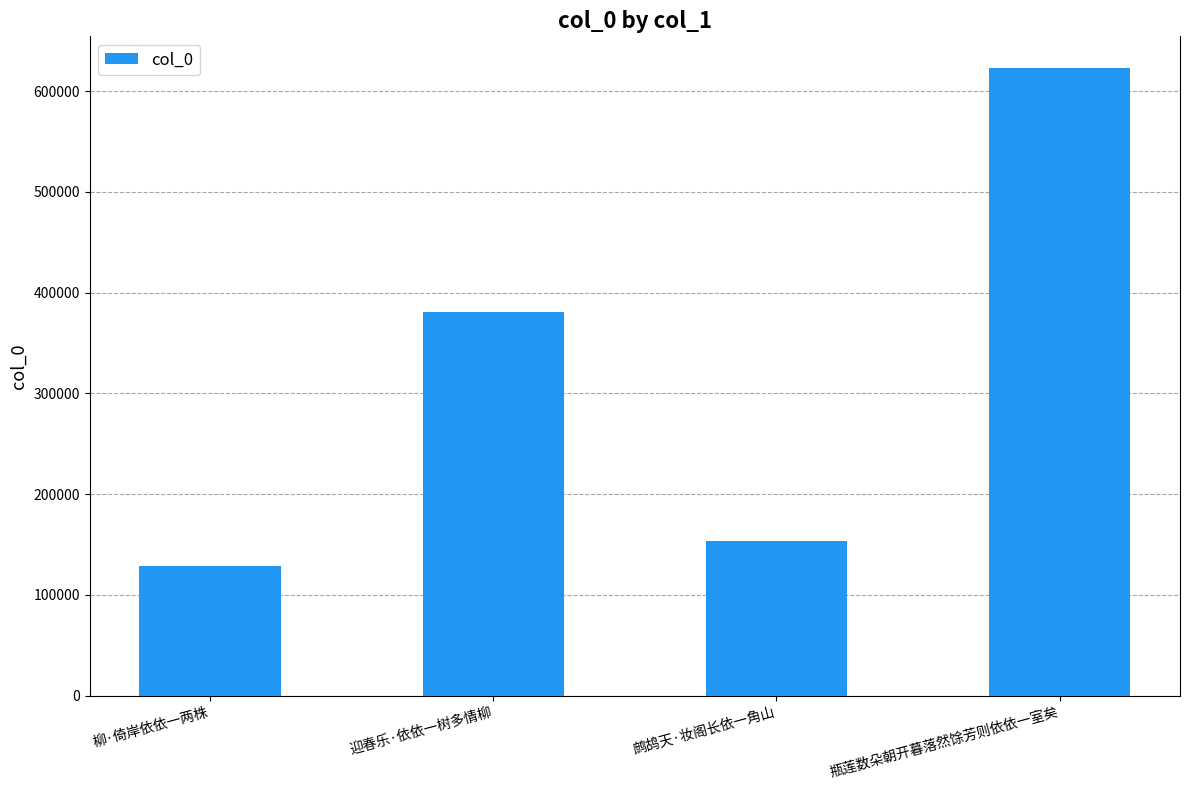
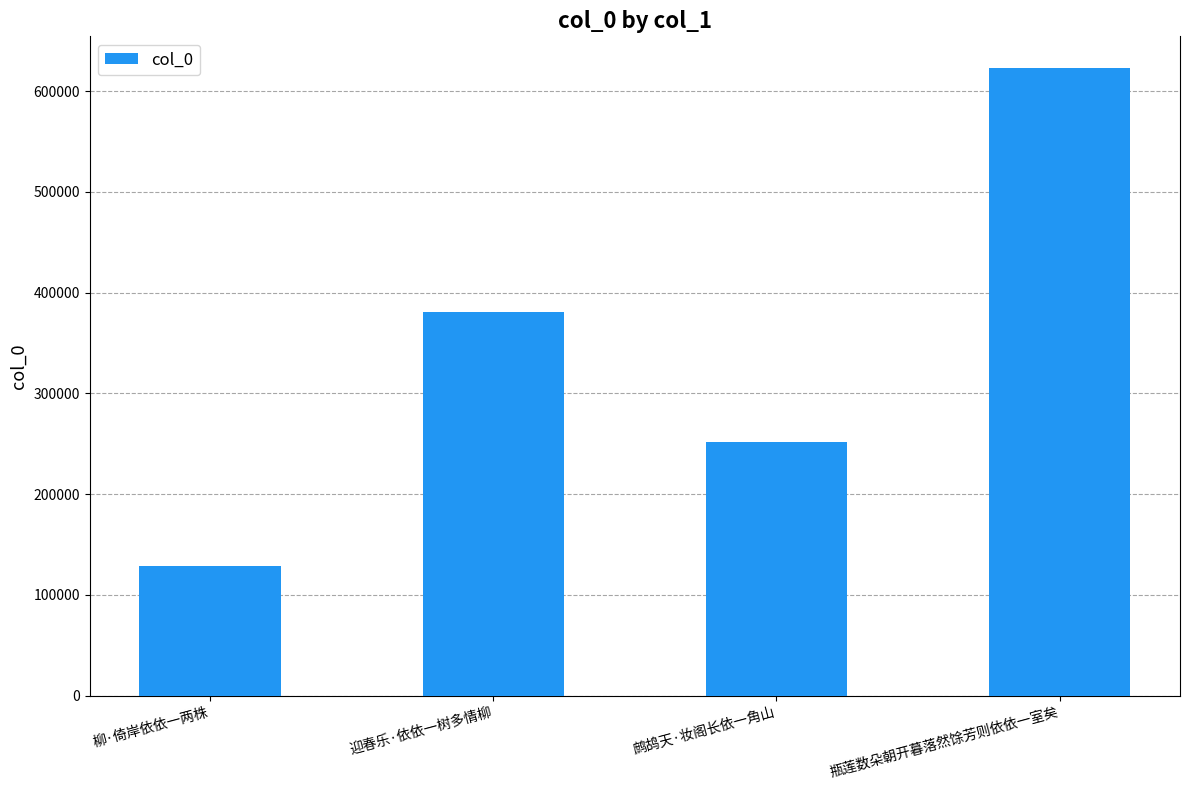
鹧鸪天·妆阁长依一角山: 153000 -> 252000
